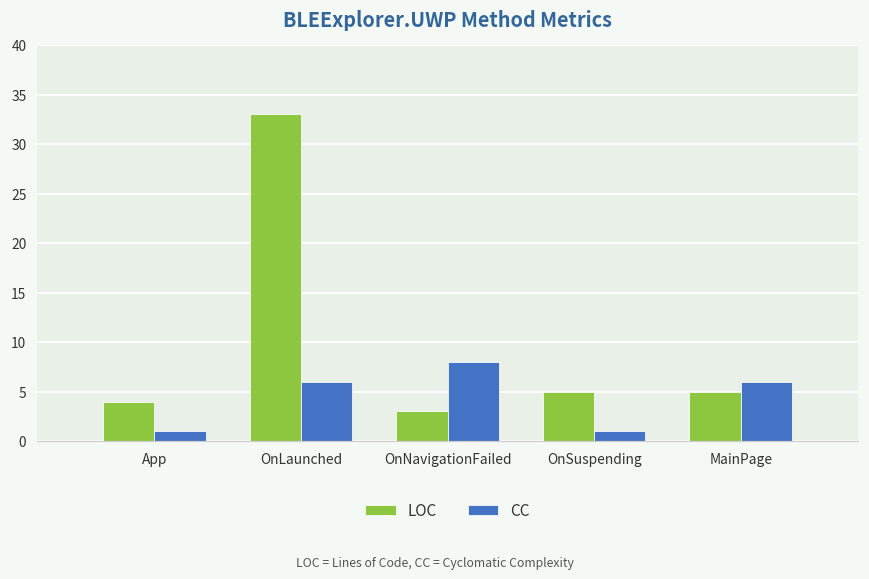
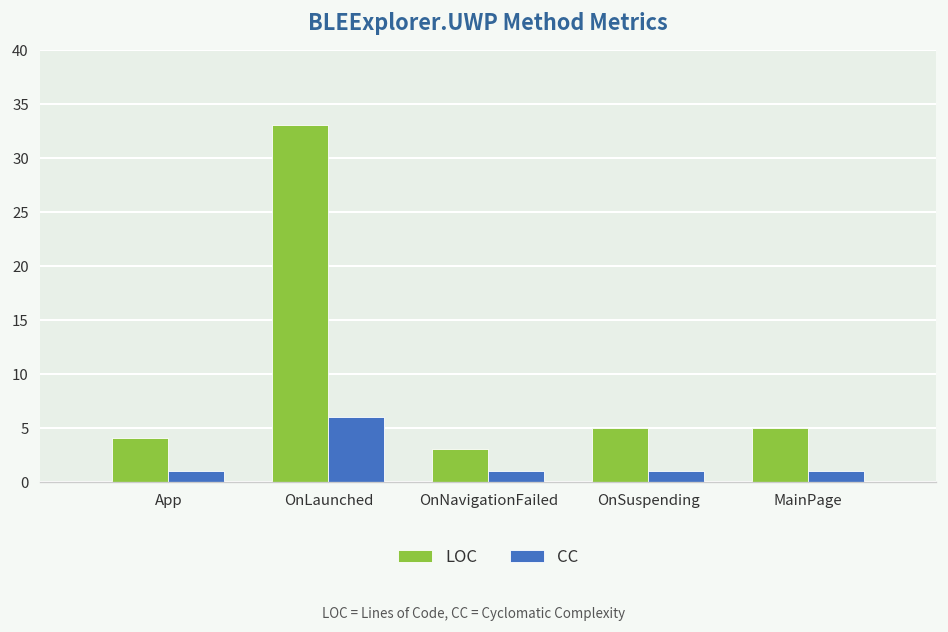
CC, OnNavigationFailed: 8 -> 1
CC, MainPage: 6 -> 1
